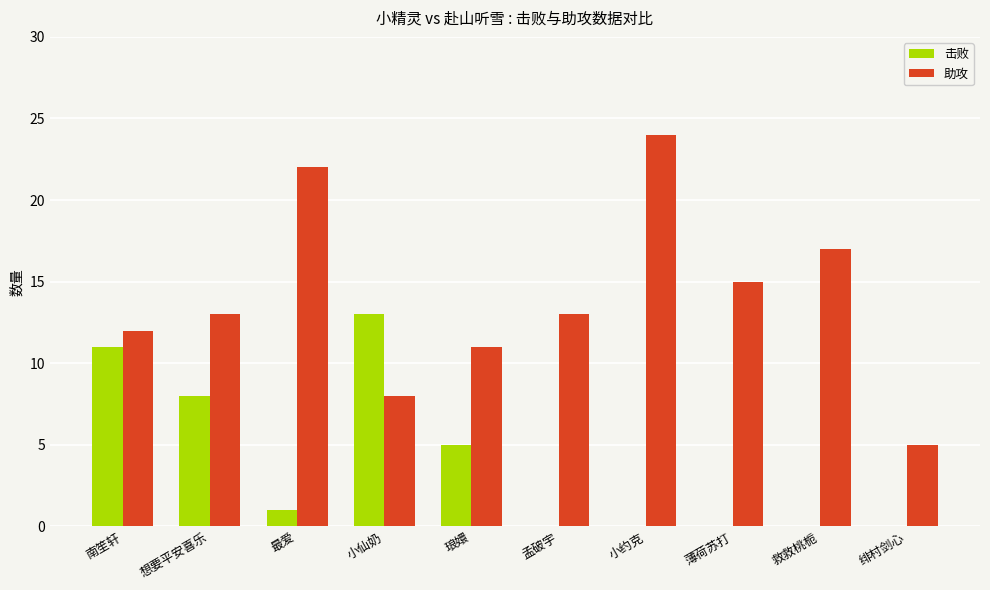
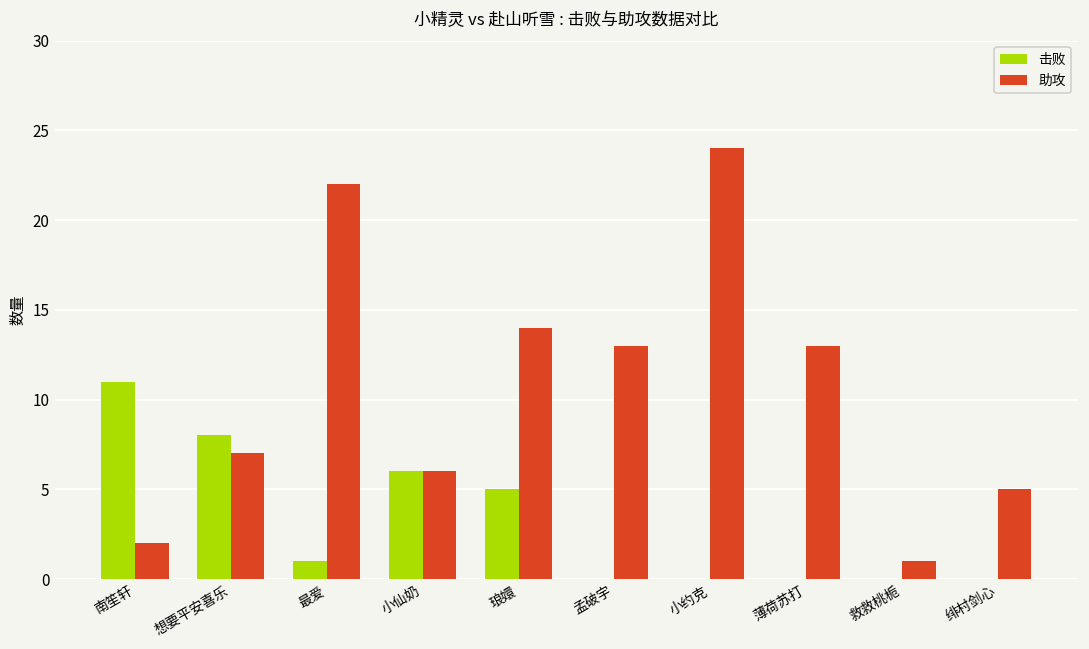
助攻, 南笙轩: 12 -> 2
助攻, 想要平安喜乐: 13 -> 7
击败, 小仙奶: 13 -> 6
助攻, 小仙奶: 8 -> 6
助攻, 琅嬛: 11 -> 14
助攻, 薄荷苏打: 15 -> 13
助攻, 救救桃栀: 17 -> 1
